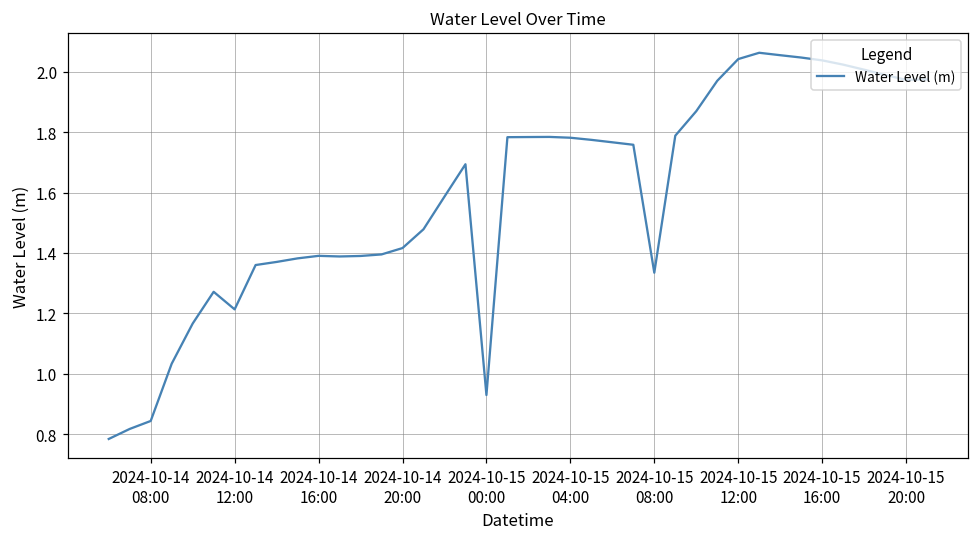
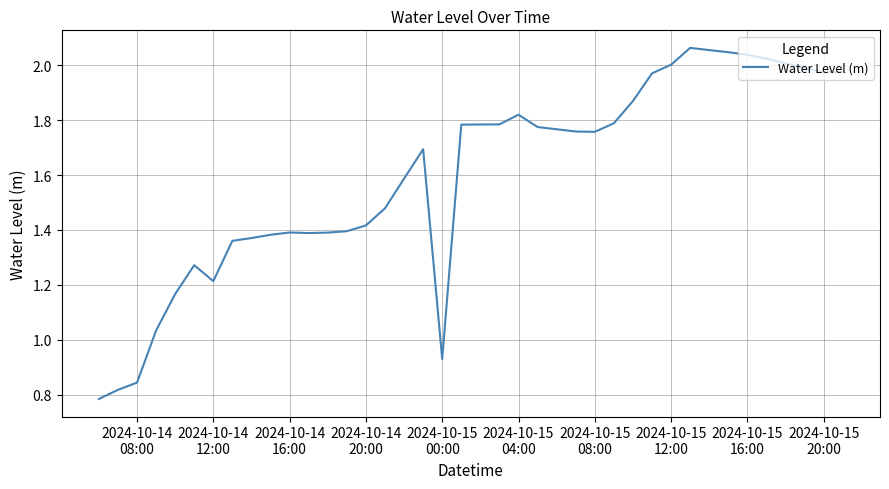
2024-10-15 04:00: 1.78 -> 1.82
2024-10-15 08:00: 1.33 -> 1.76
2024-10-15 12:00: 2.04 -> 2.00
